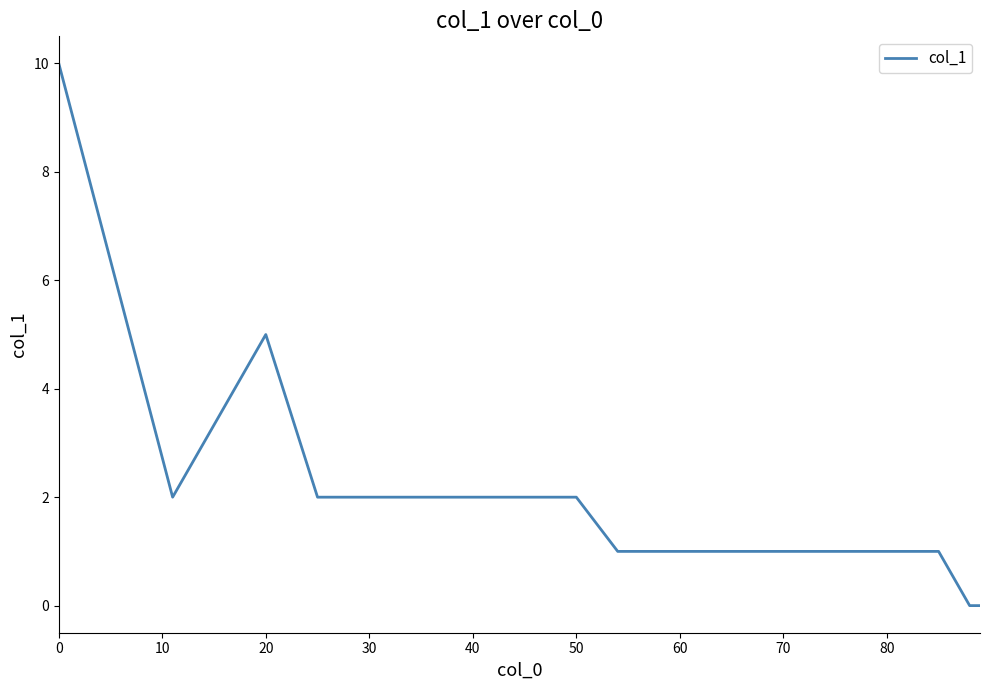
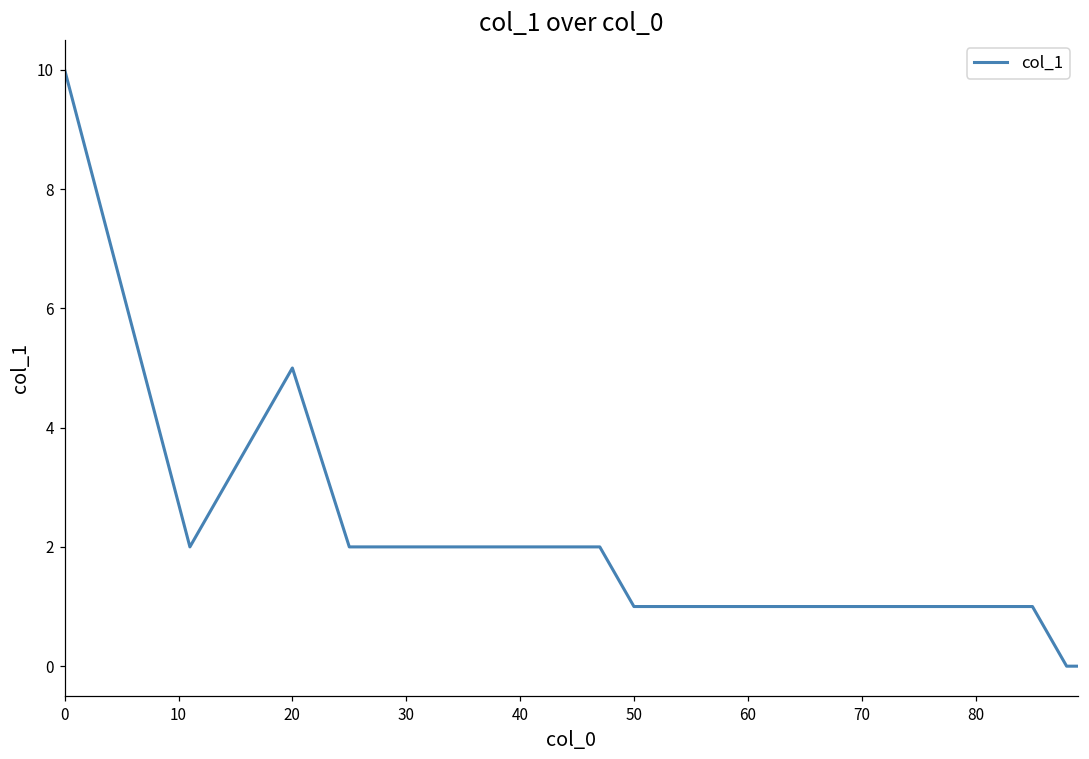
50: 2 -> 1
